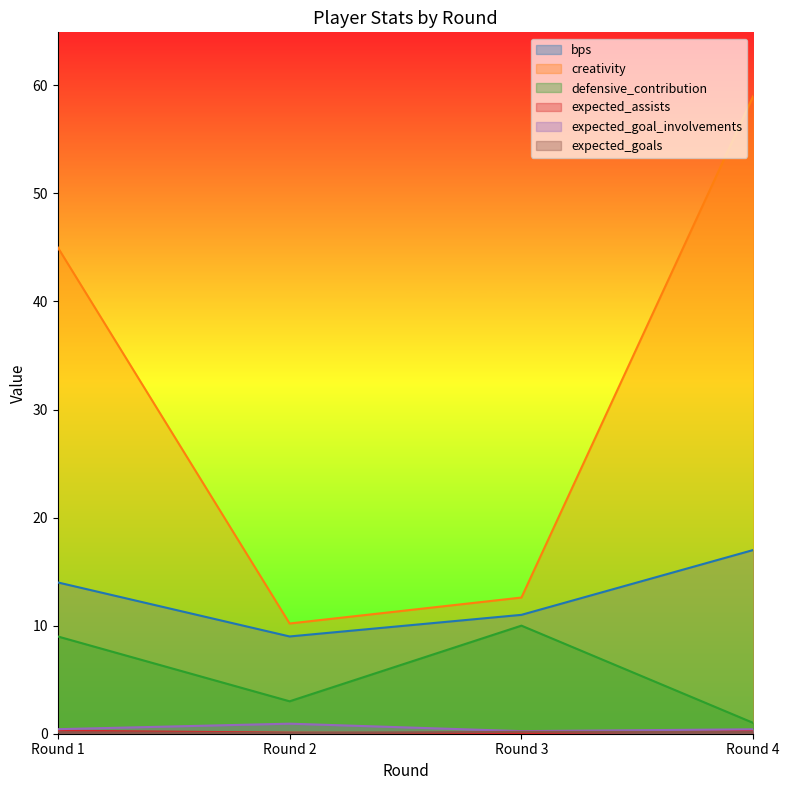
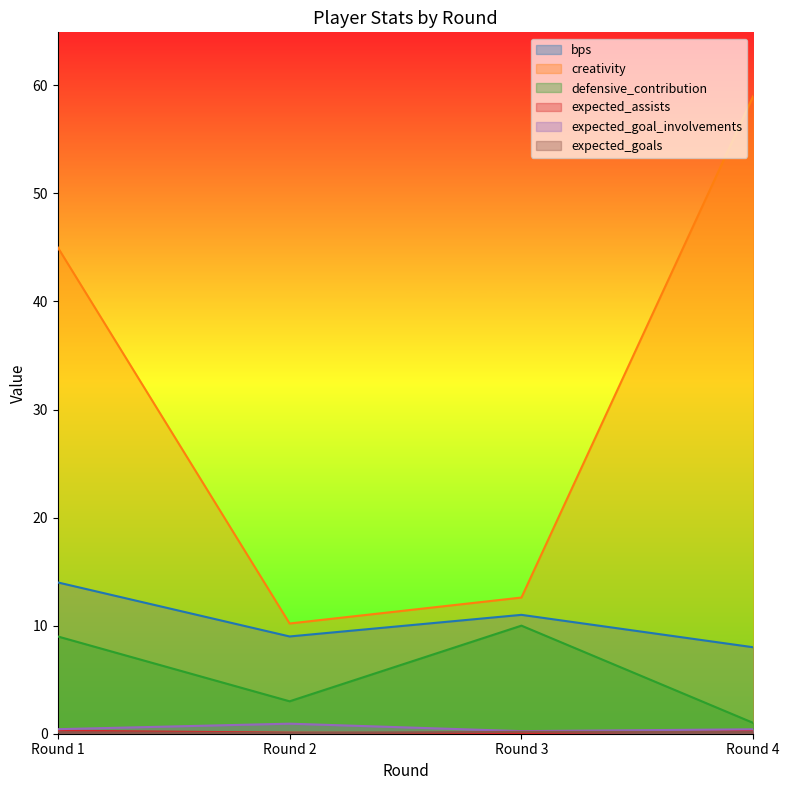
bps, Round 4: 17 -> 8
